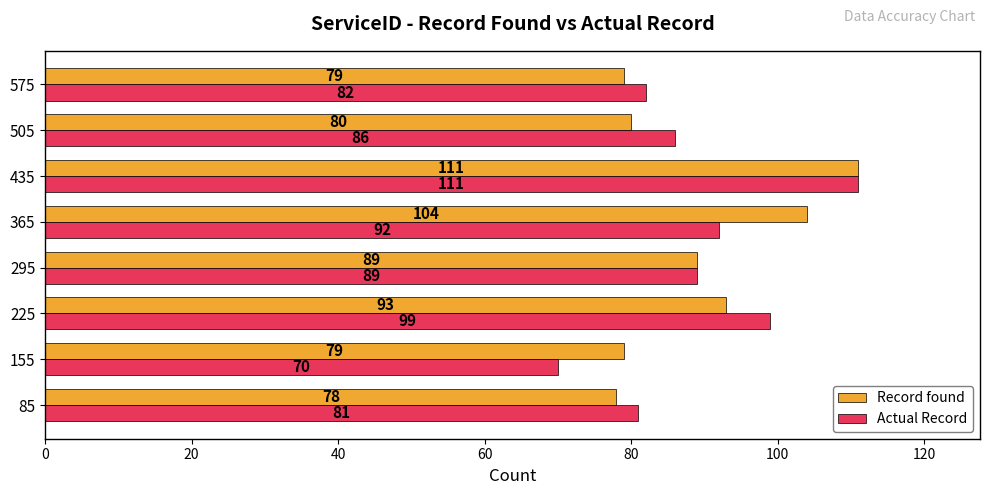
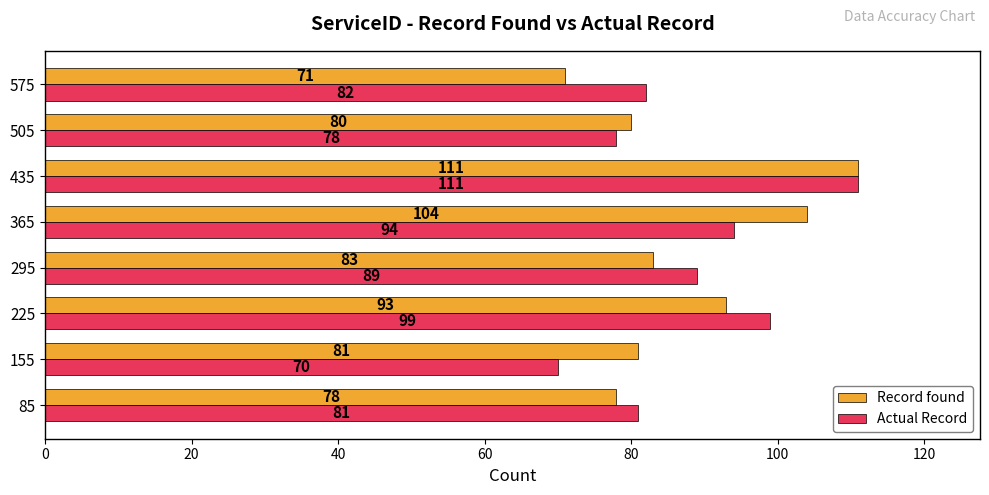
Record found, 575: 79 -> 71
Actual Record, 505: 86 -> 78
Actual Record, 365: 92 -> 94
Record found, 295: 89 -> 83
Record found, 155: 79 -> 81
